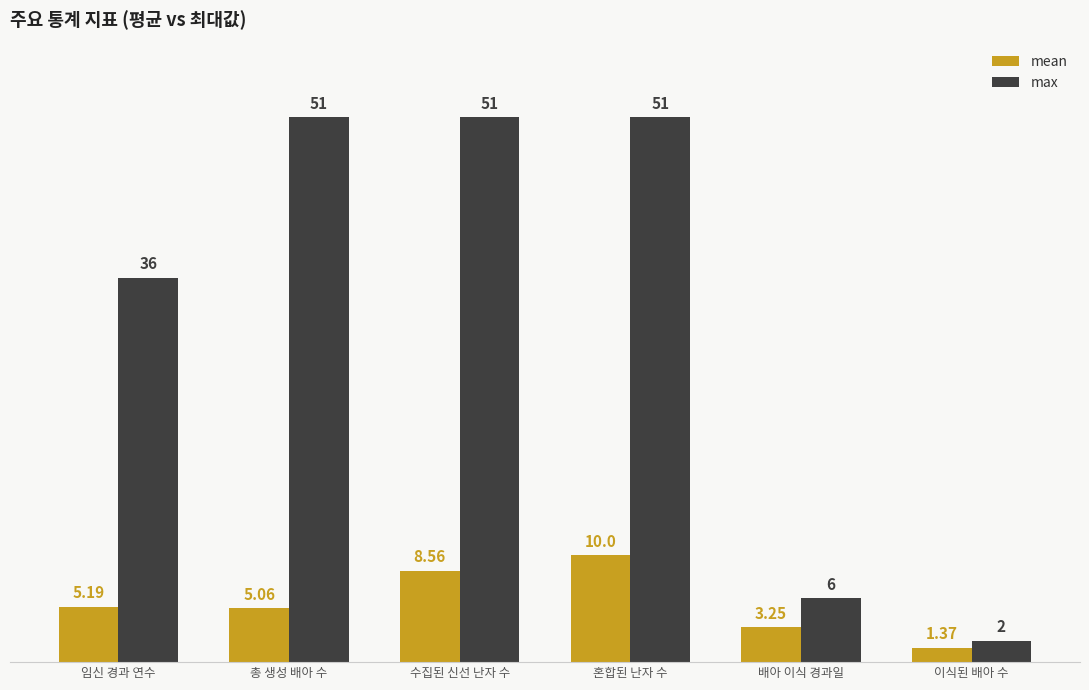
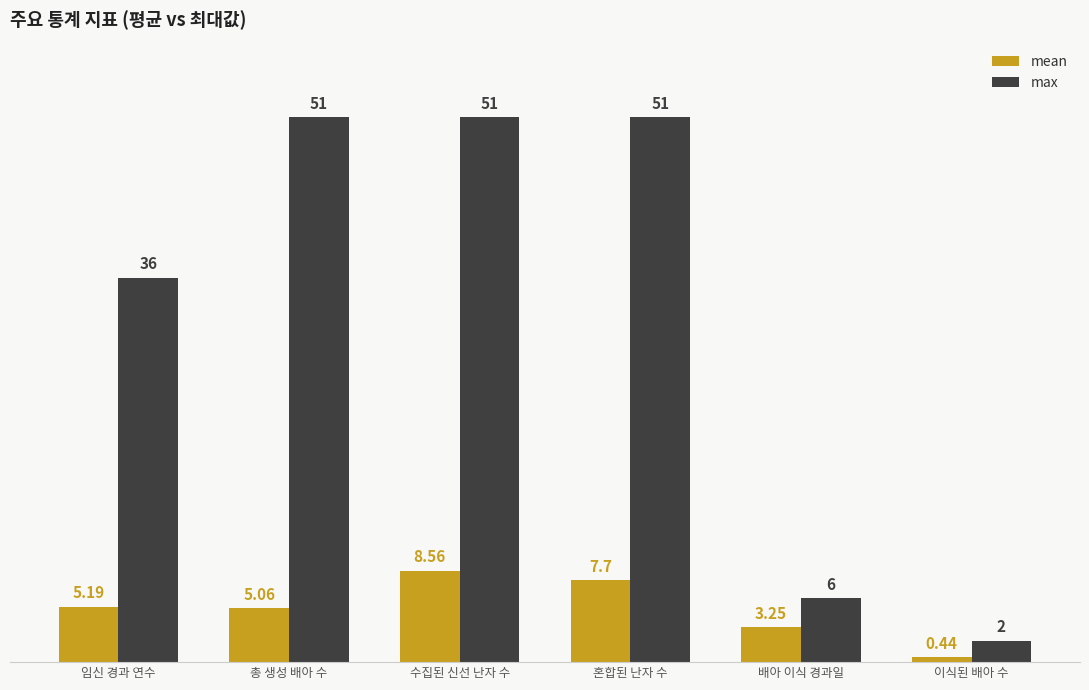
mean, 혼합된 난자 수: 10.0 -> 7.7
mean, 이식된 배아 수: 1.37 -> 0.44
